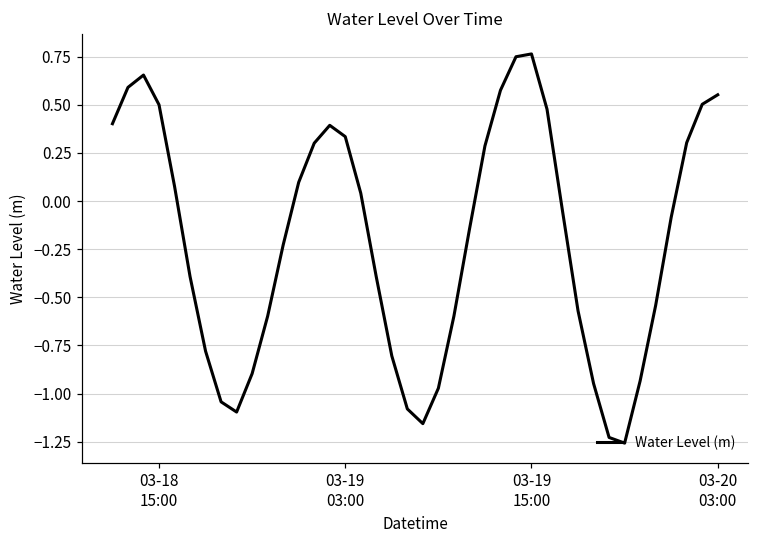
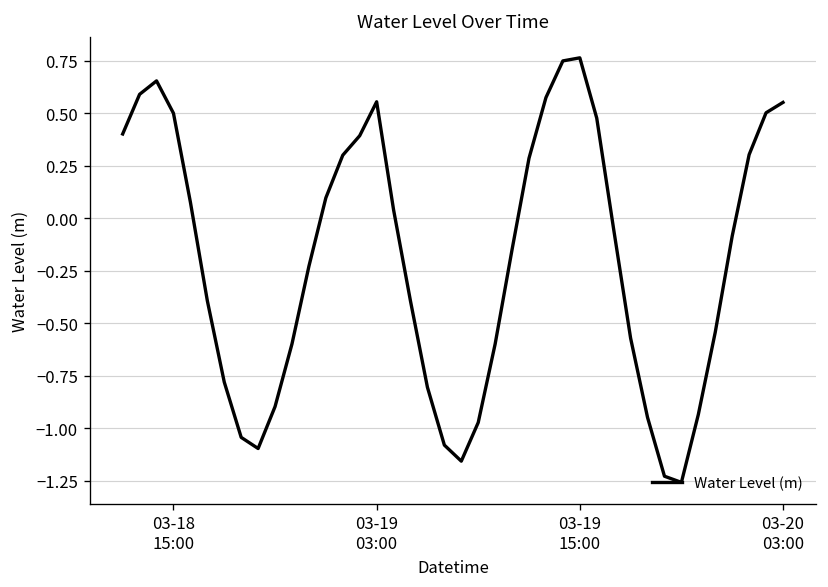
03-19 03:00: 0.33 -> 0.55
